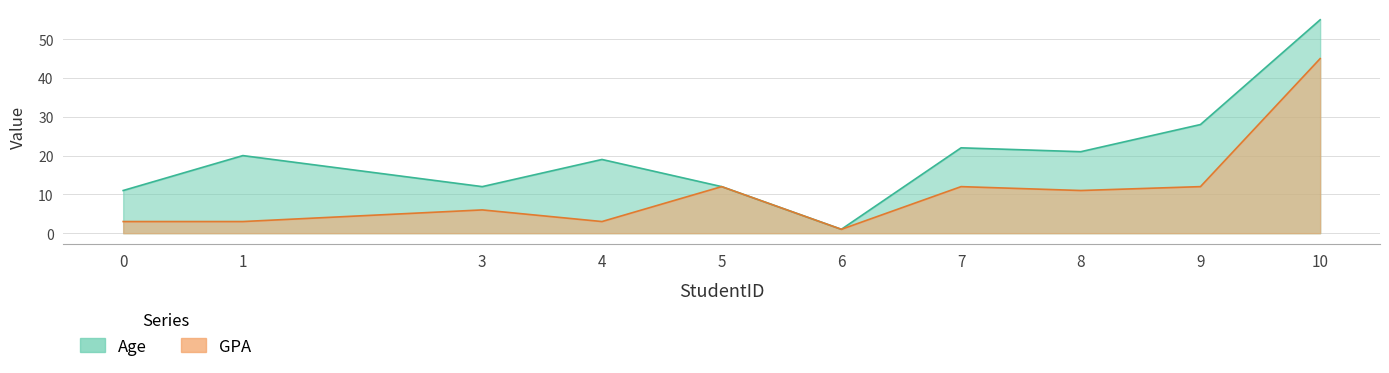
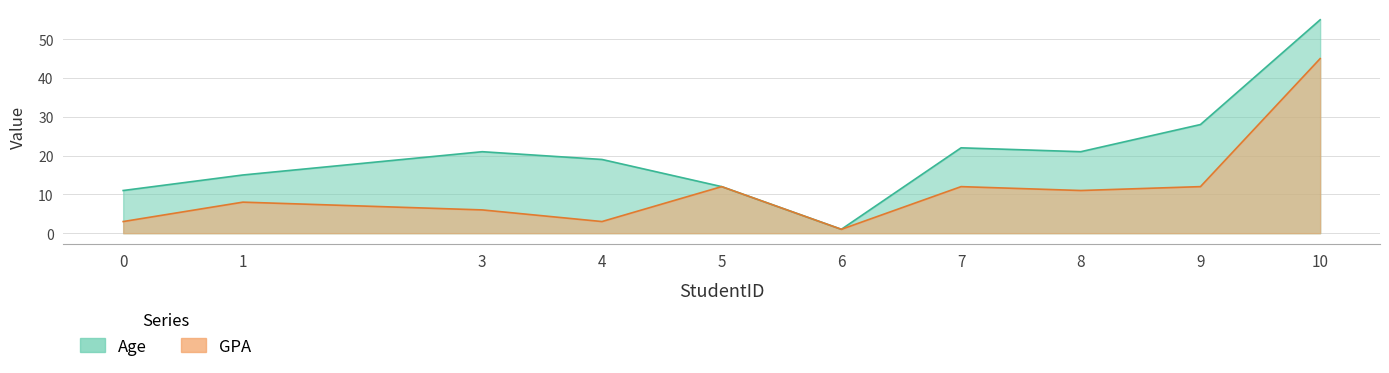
Age, 1: 20 -> 15
GPA, 1: 3 -> 8
Age, 3: 12 -> 21
